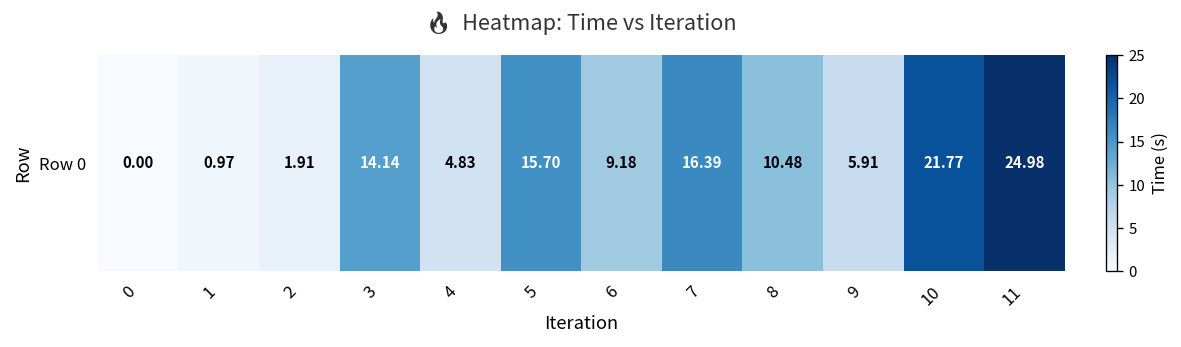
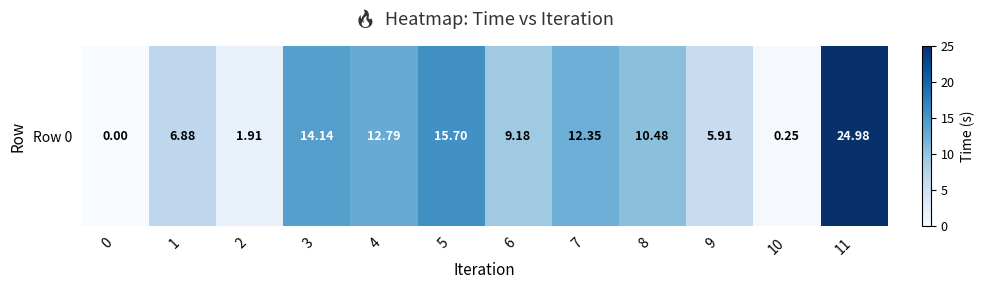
Row 0, 1: 0.97 -> 6.88
Row 0, 4: 4.83 -> 12.79
Row 0, 7: 16.39 -> 12.35
Row 0, 10: 21.77 -> 0.25
